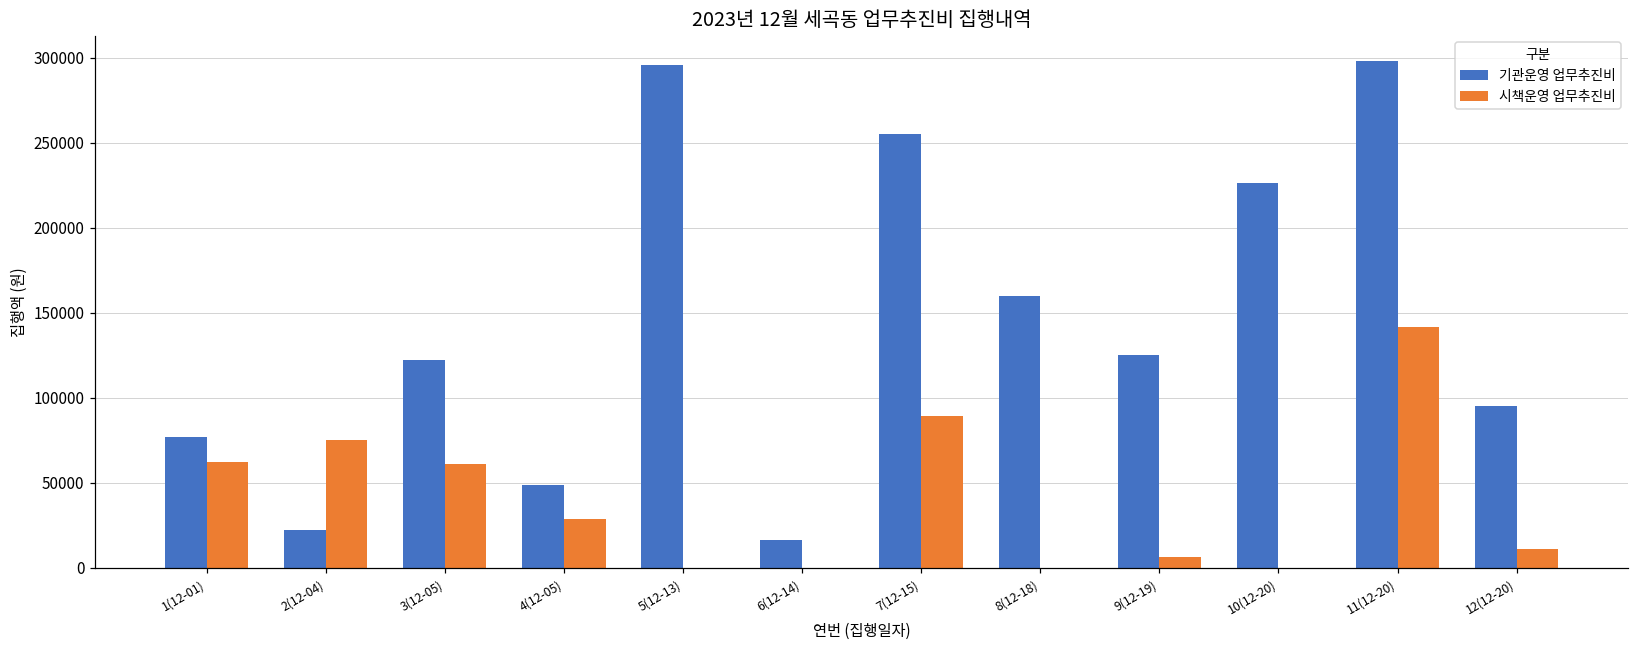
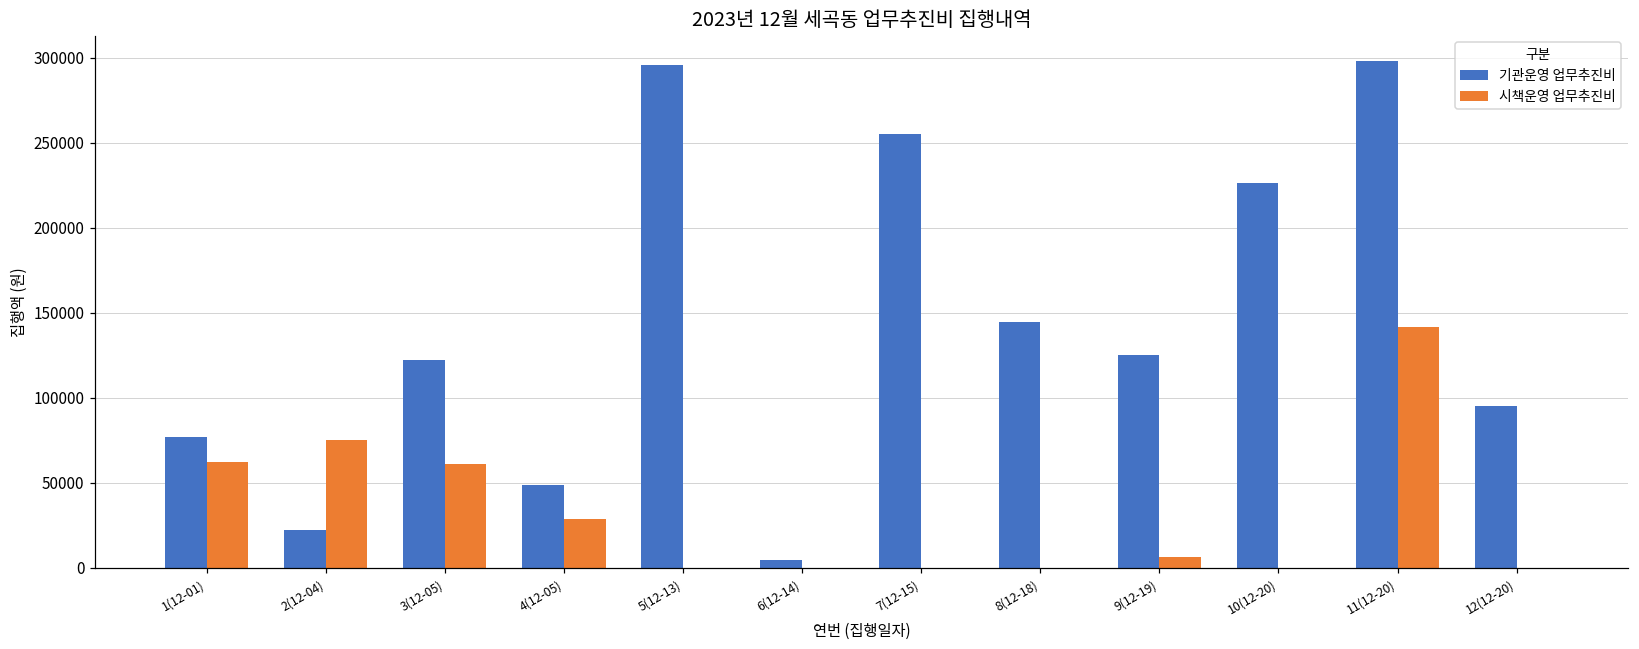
기관운영 업무추진비, 6(12-14): 17000 -> 5000
시책운영 업무추진비, 7(12-15): 89000 -> 0
기관운영 업무추진비, 8(12-18): 160000 -> 144000
시책운영 업무추진비, 12(12-20): 11000 -> 0
